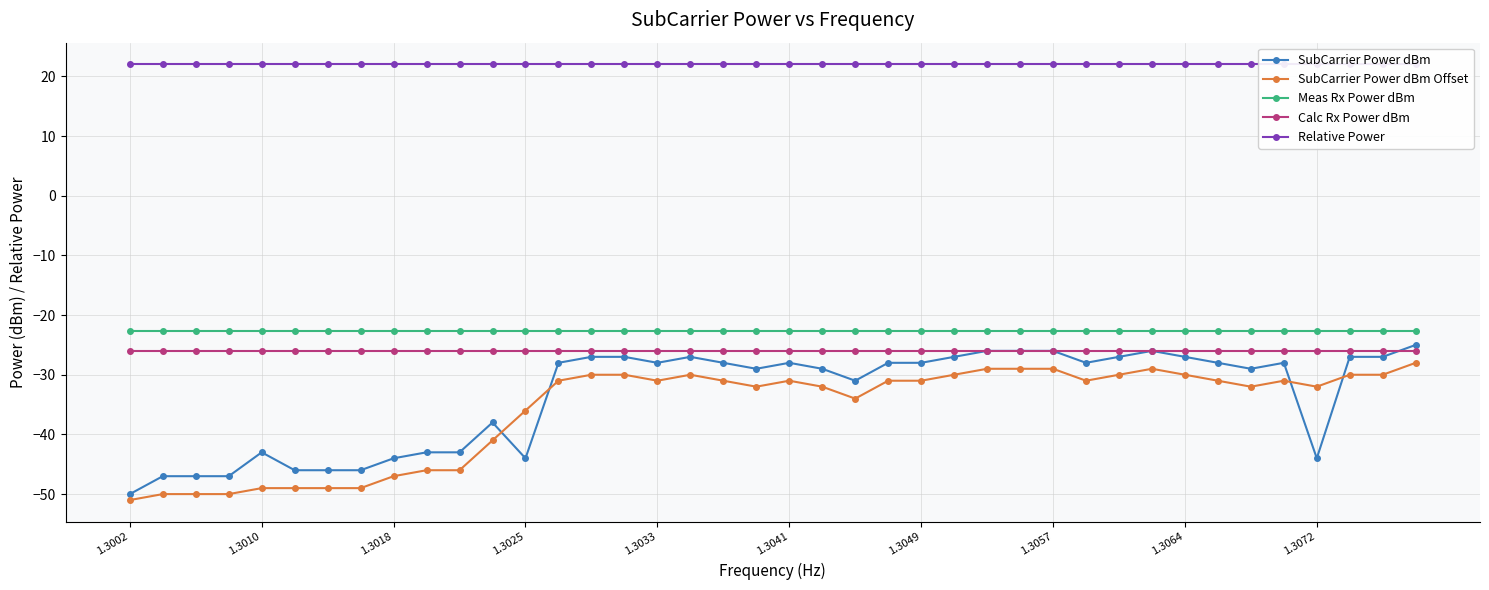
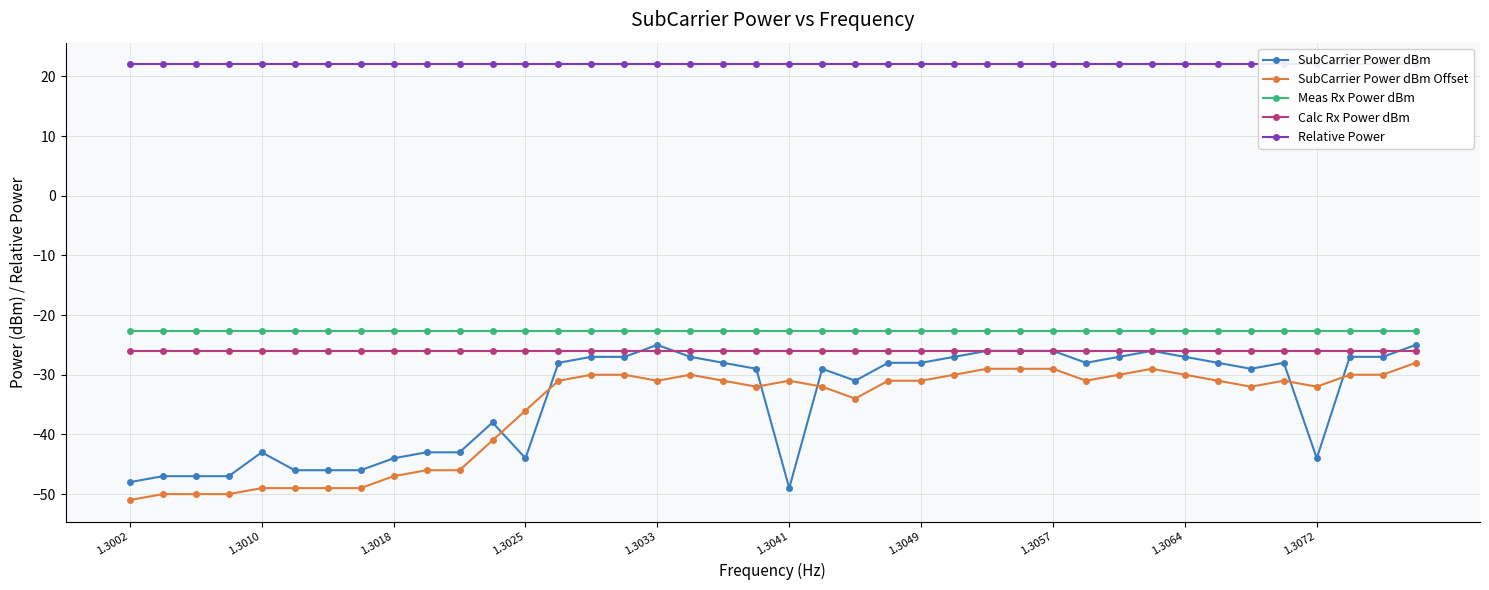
SubCarrier Power dBm, 1.3002: -50 -> -48
SubCarrier Power dBm, 1.3033: -28 -> -25
SubCarrier Power dBm, 1.3041: -28 -> -49
